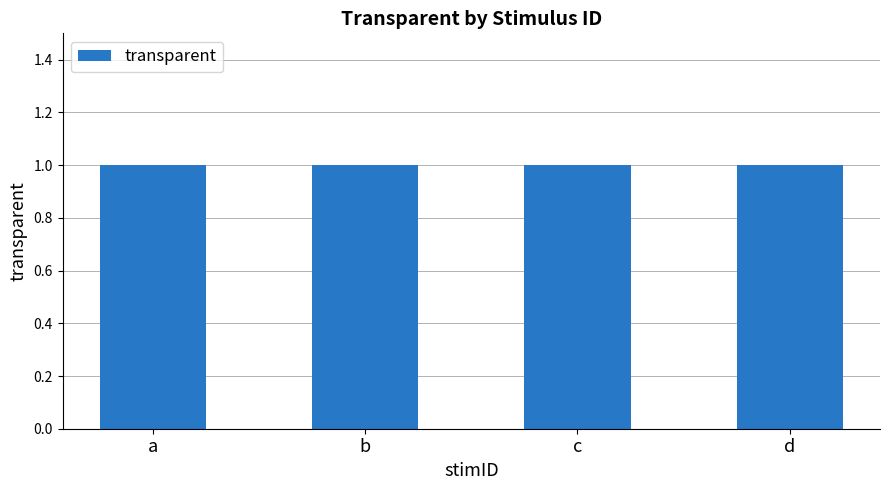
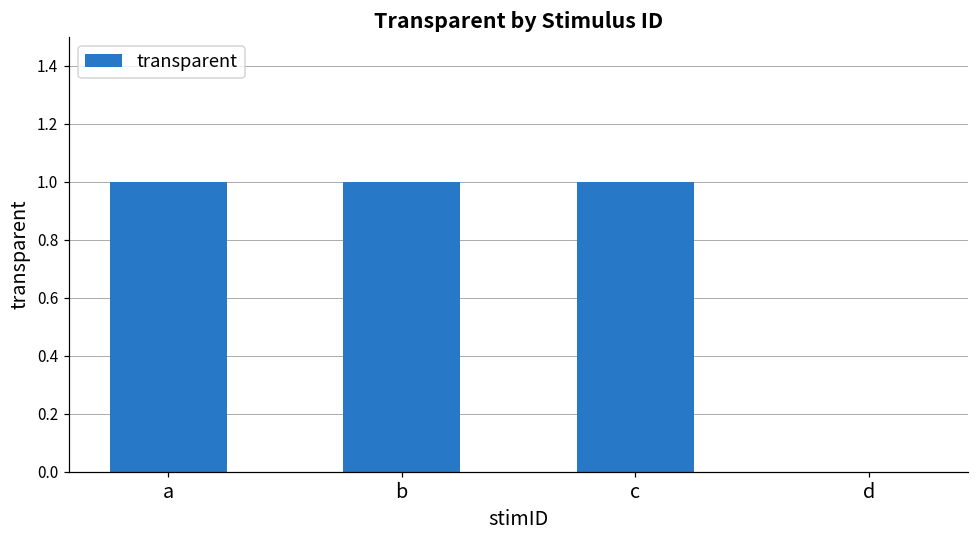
d: 1 -> 0
